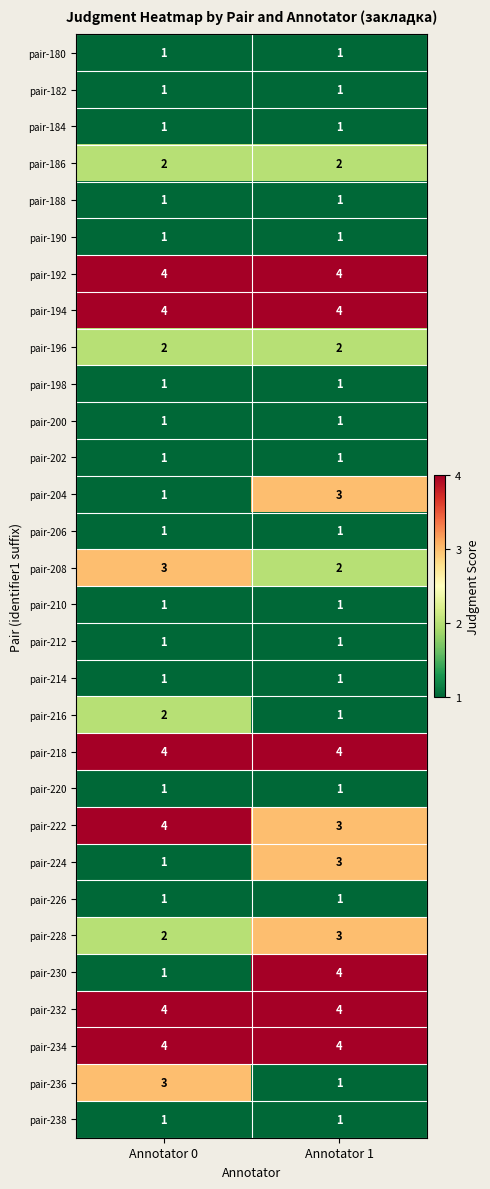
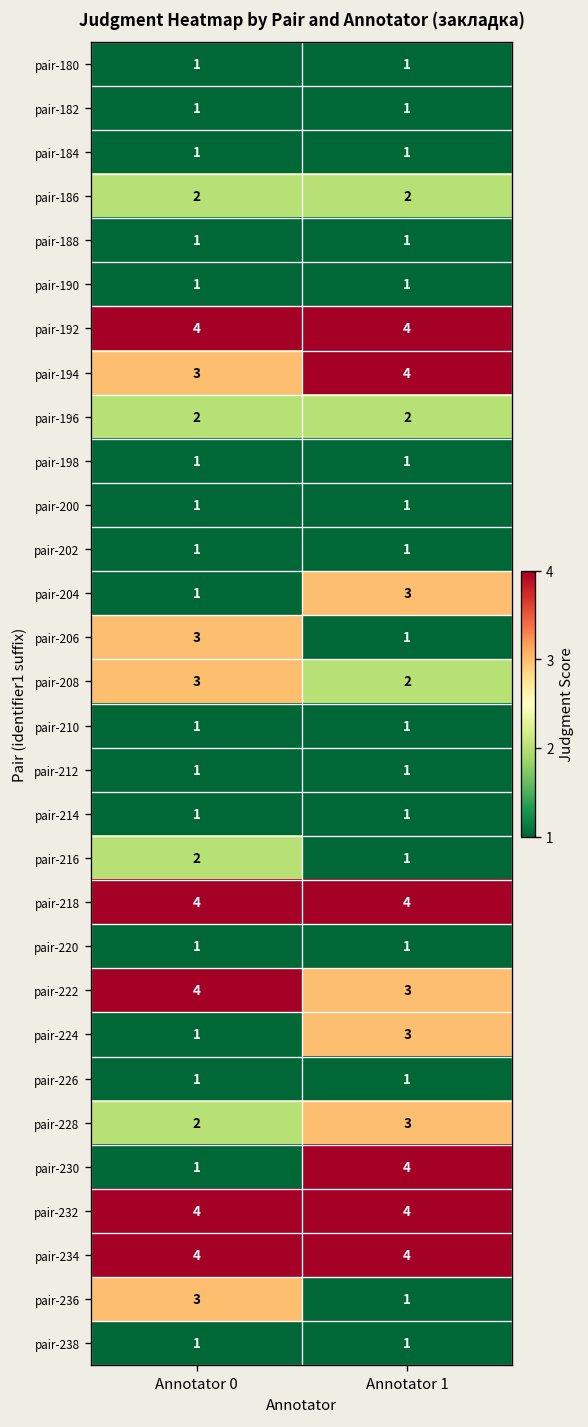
pair-194, Annotator 0: 4 -> 3
pair-206, Annotator 0: 1 -> 3
